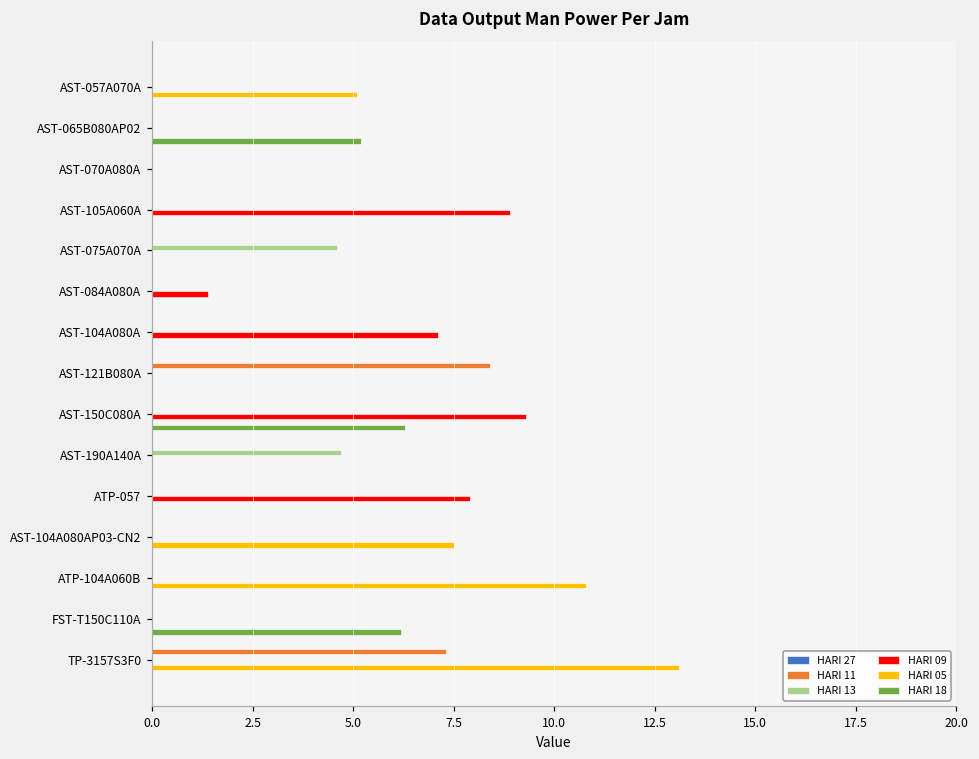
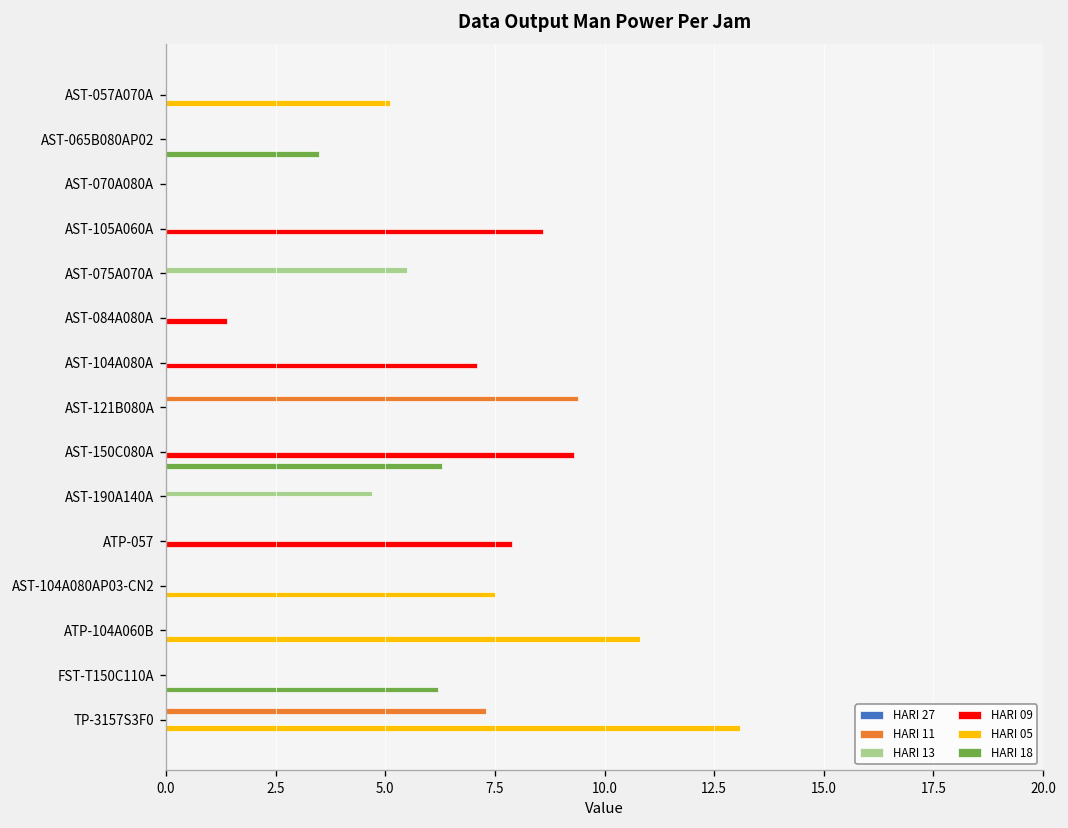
HARI 18, AST-065B080AP02: 5.2 -> 3.5
HARI 09, AST-105A060A: 8.9 -> 8.6
HARI 13, AST-075A070A: 4.6 -> 5.5
HARI 11, AST-121B080A: 8.4 -> 9.4
